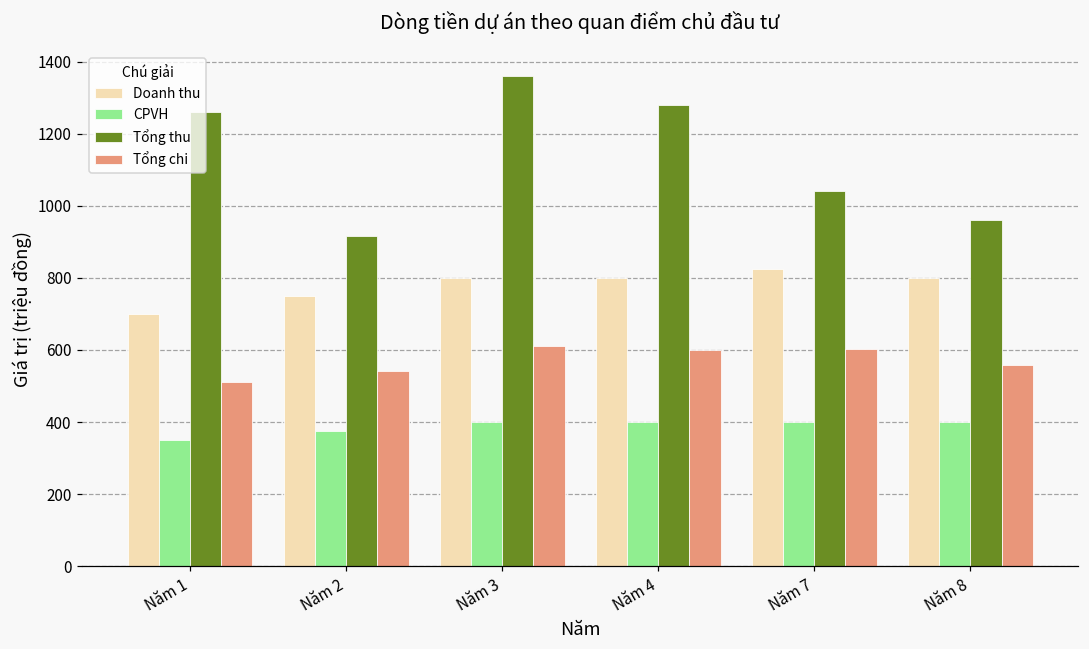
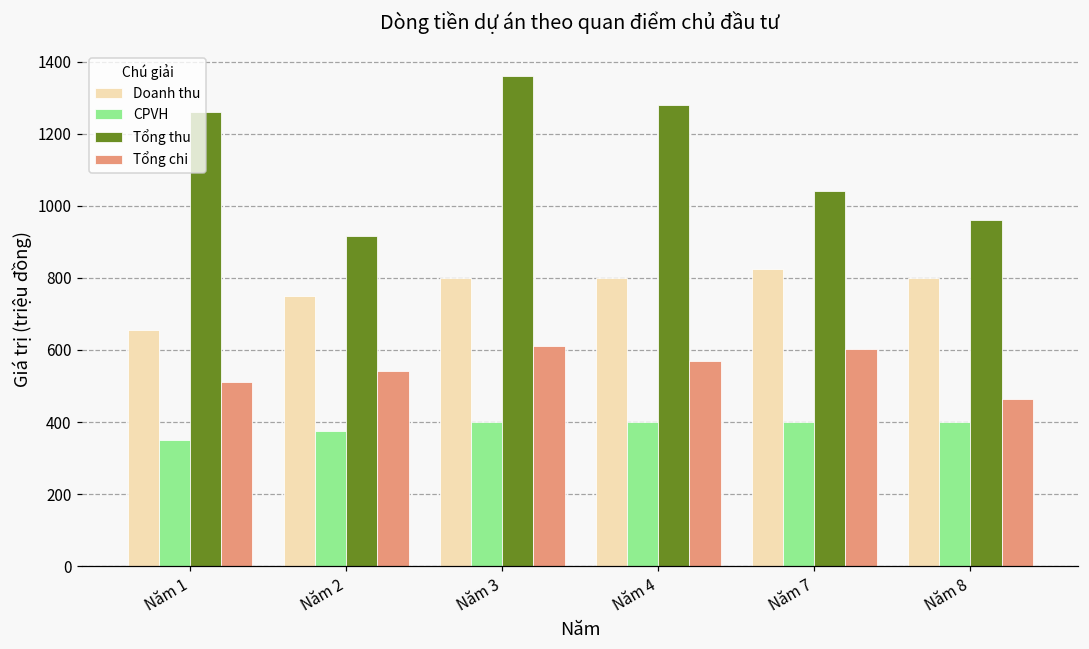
Doanh thu, Năm 1: 700 -> 660
Tổng chi, Năm 4: 600 -> 570
Tổng chi, Năm 8: 560 -> 470
